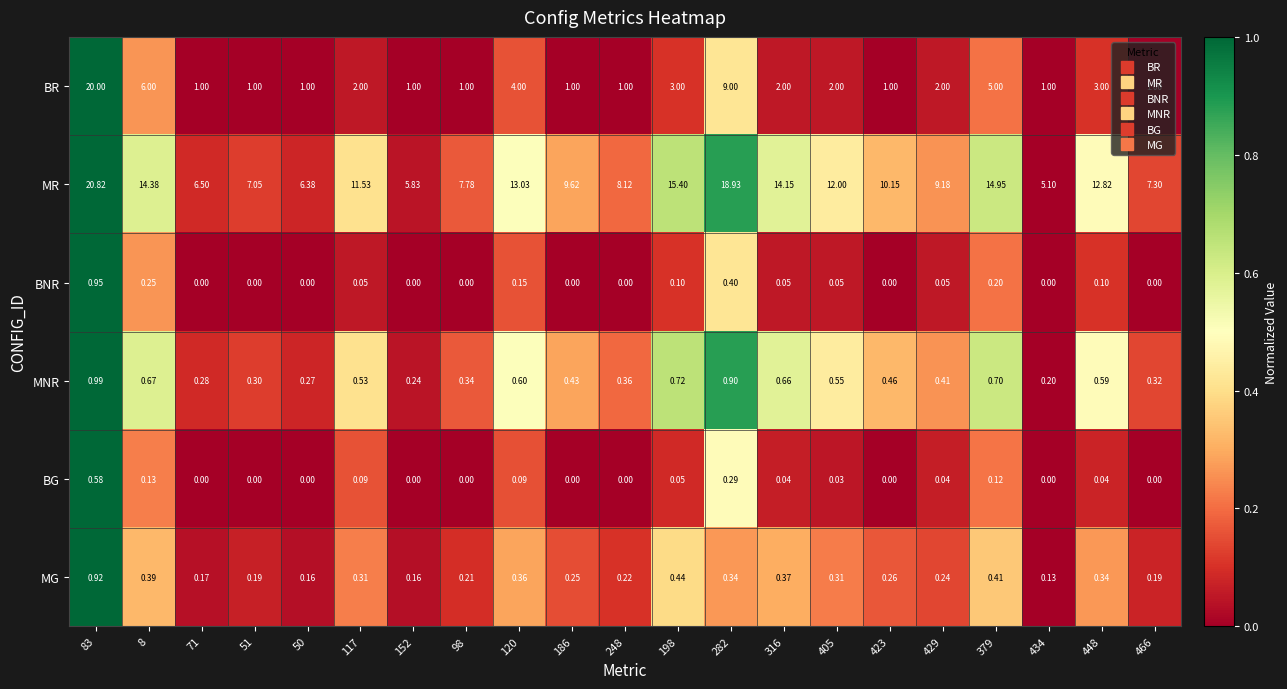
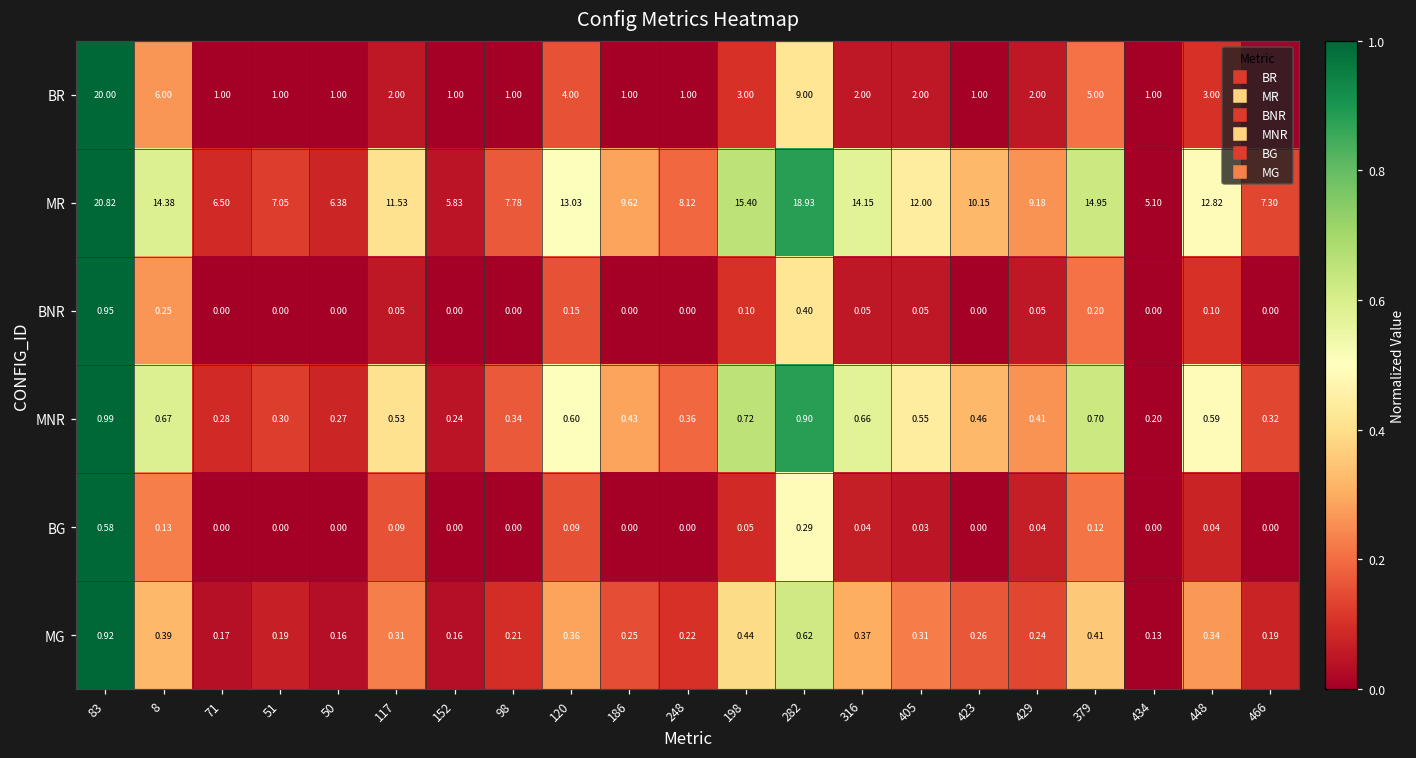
MG, 282: 0.34 -> 0.62
